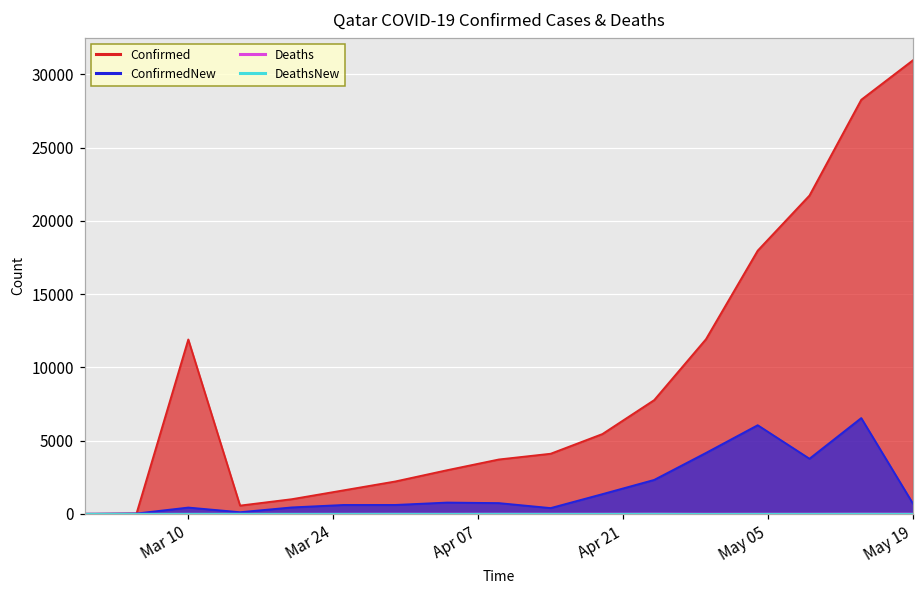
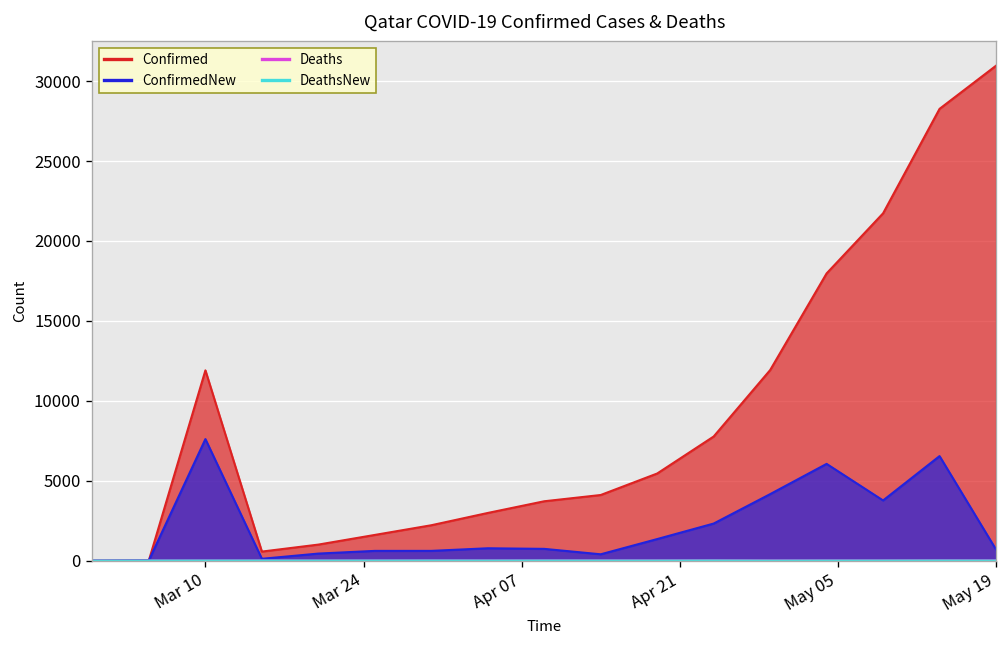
ConfirmedNew, Mar 10: 400 -> 7600
